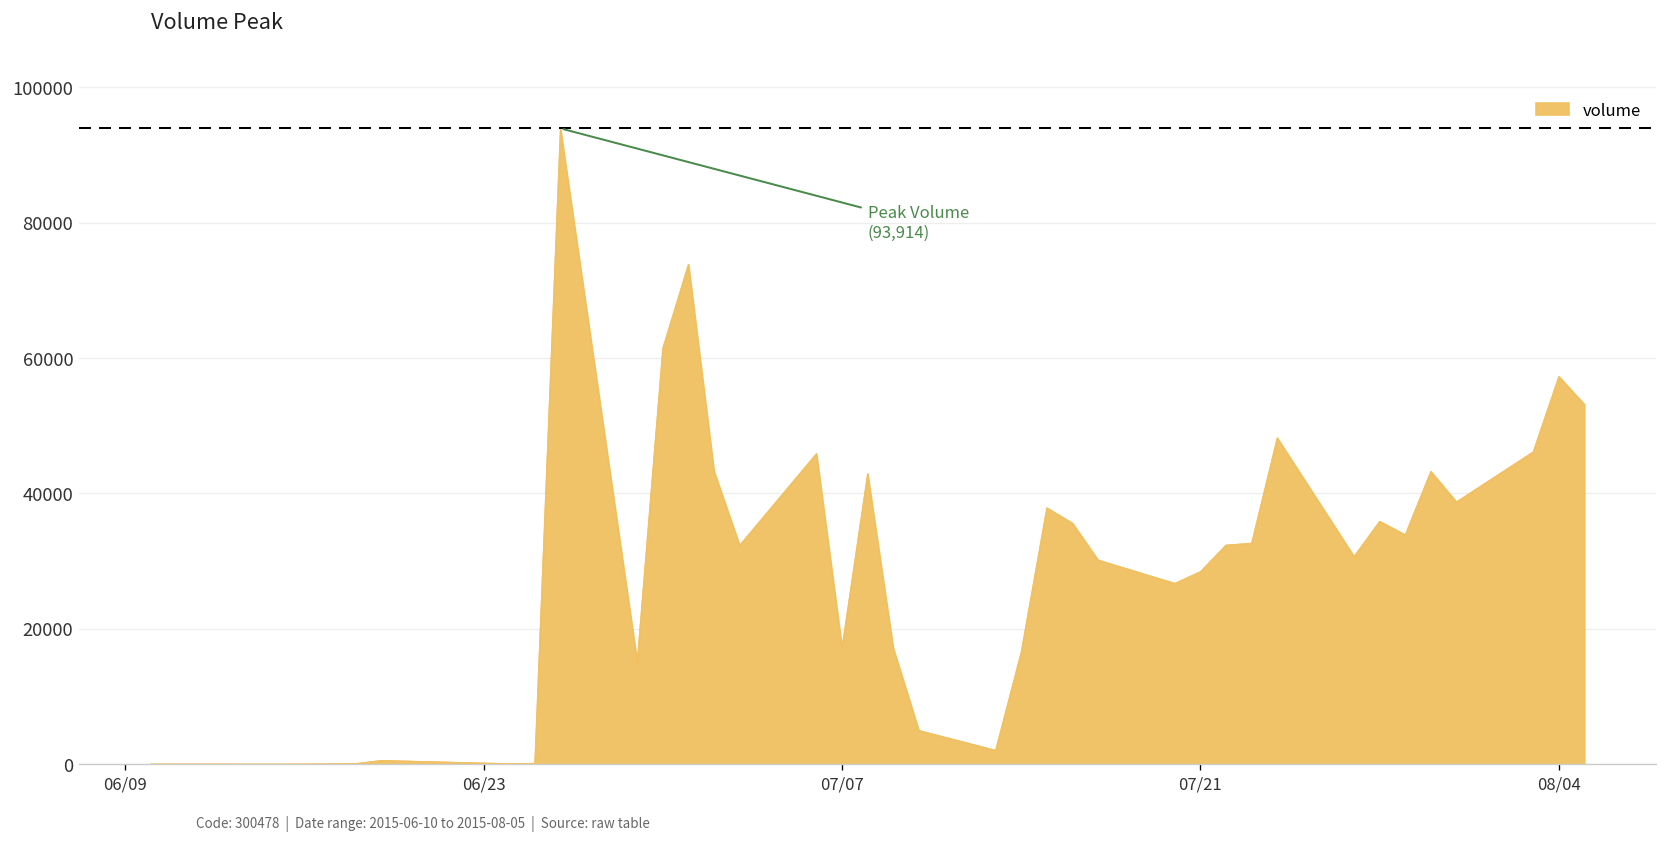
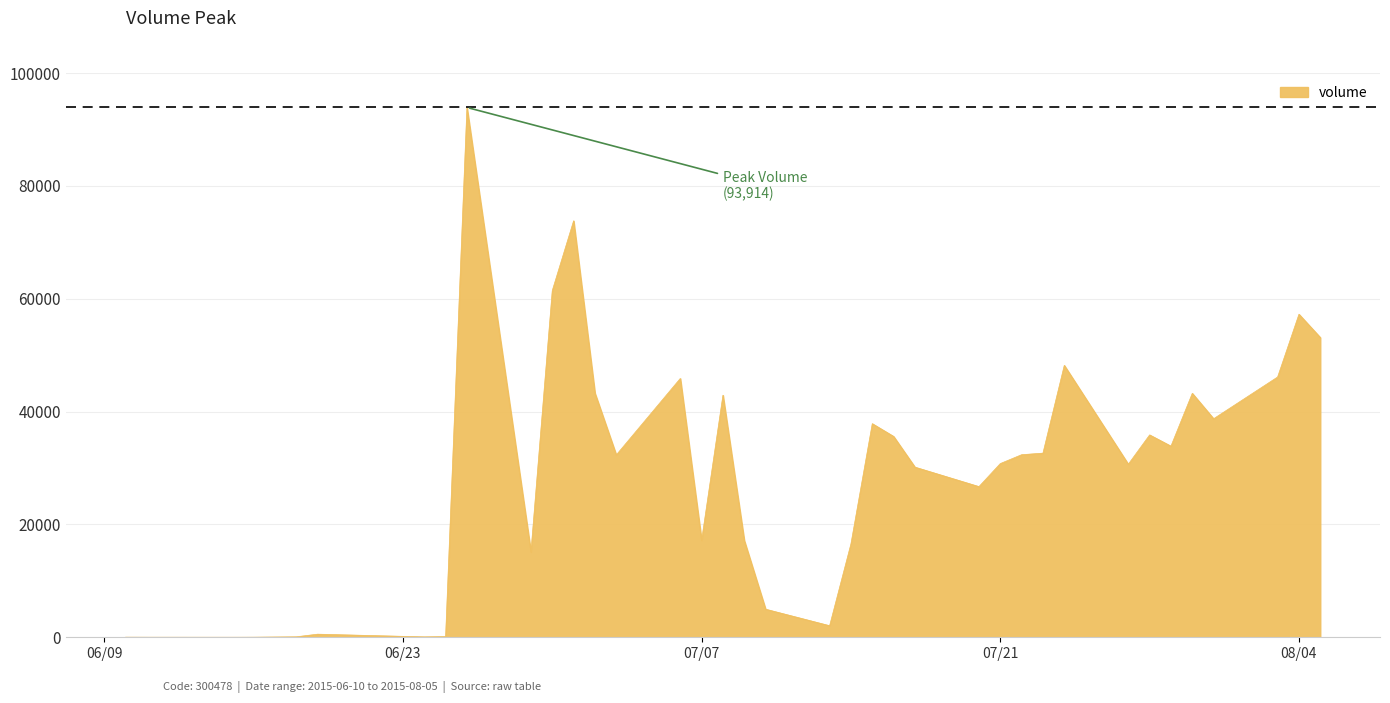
07/21: 28000 -> 31000
